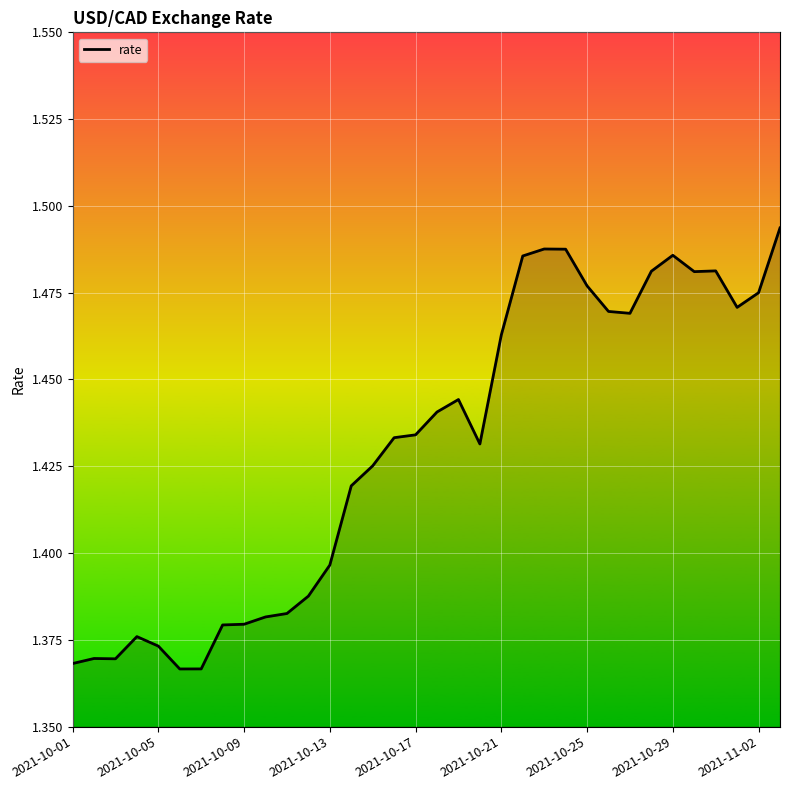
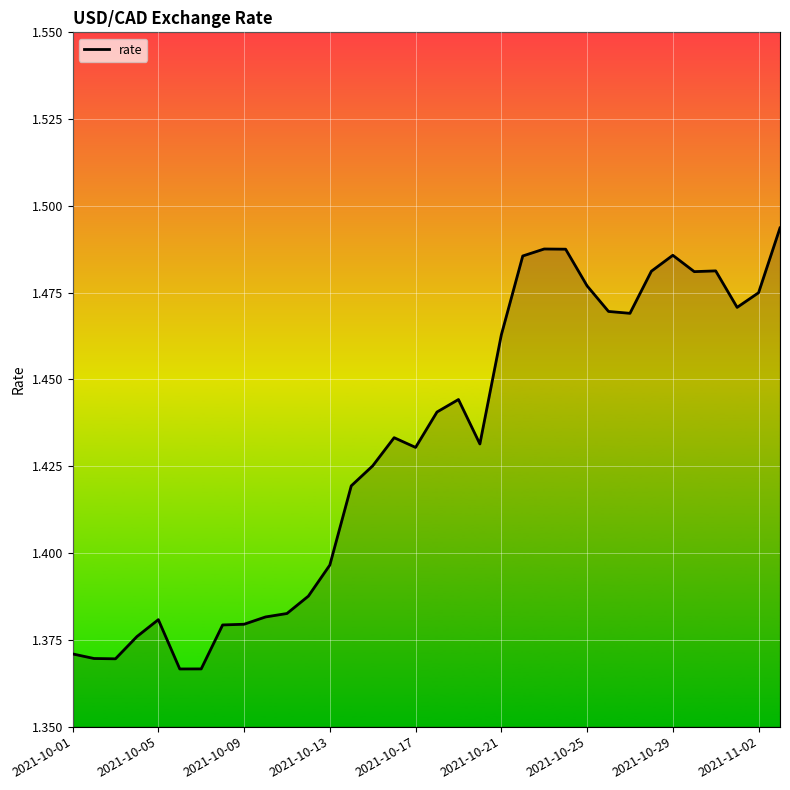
2021-10-01: 1.368 -> 1.371
2021-10-05: 1.373 -> 1.381
2021-10-17: 1.434 -> 1.430
